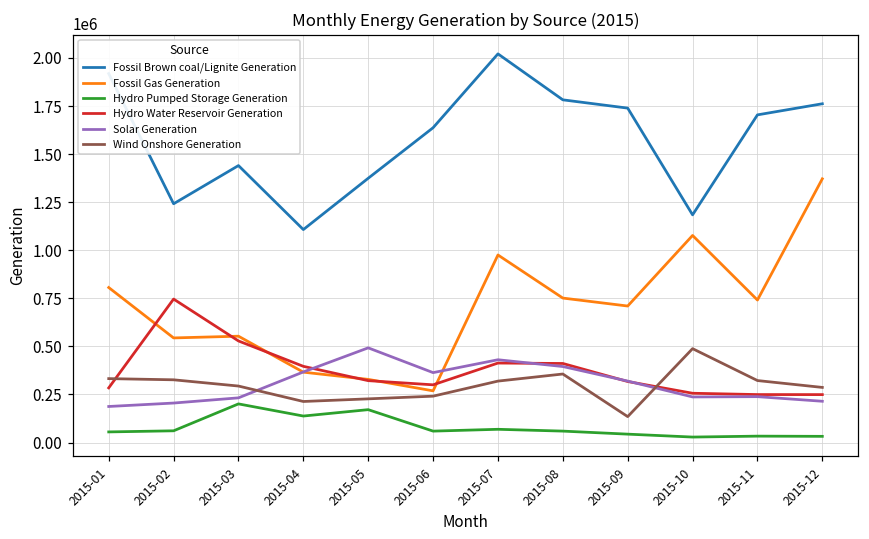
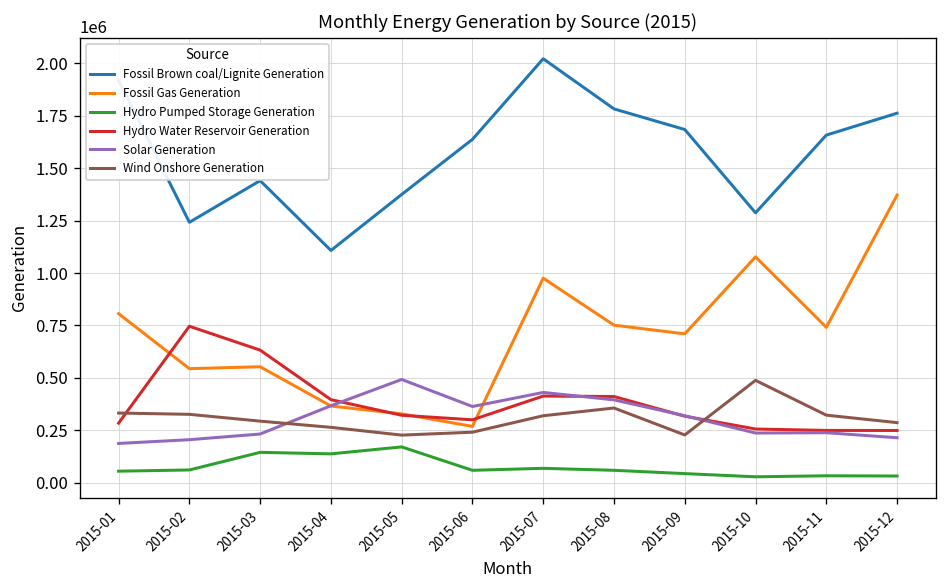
Hydro Pumped Storage Generation, 2015-03: 200000 -> 150000
Hydro Water Reservoir Generation, 2015-03: 530000 -> 630000
Wind Onshore Generation, 2015-04: 210000 -> 260000
Fossil Brown coal/Lignite Generation, 2015-09: 1740000 -> 1680000
Wind Onshore Generation, 2015-09: 130000 -> 230000
Fossil Brown coal/Lignite Generation, 2015-10: 1180000 -> 1290000
Fossil Brown coal/Lignite Generation, 2015-11: 1700000 -> 1660000
